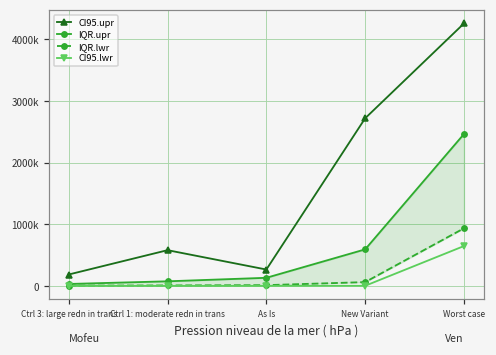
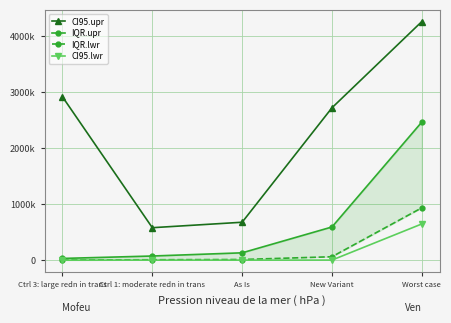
CI95.upr, Ctrl 3: large redn in trans: 200000 -> 2900000
CI95.upr, As Is: 300000 -> 700000
